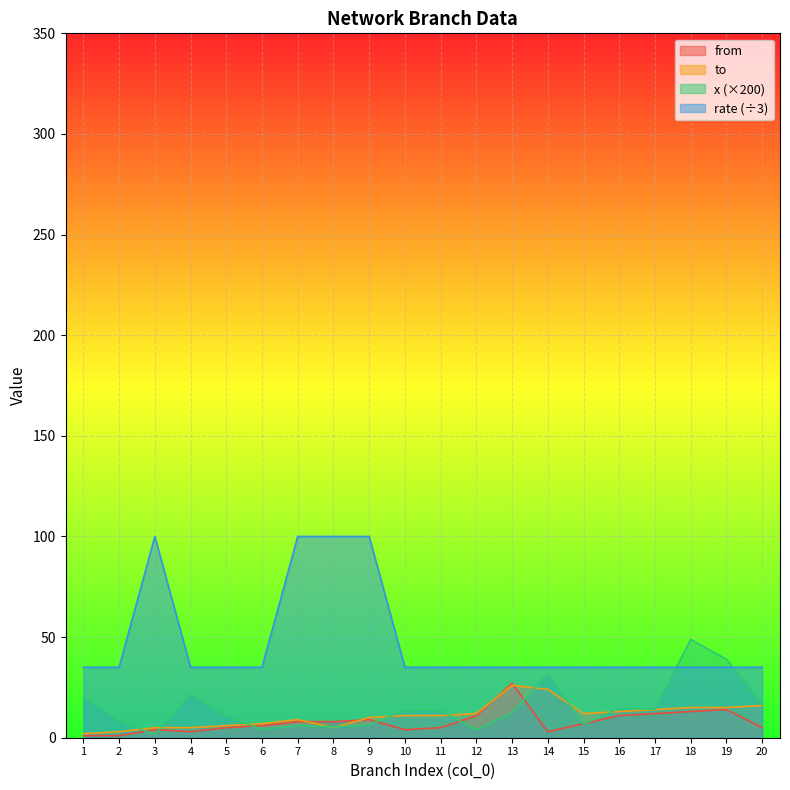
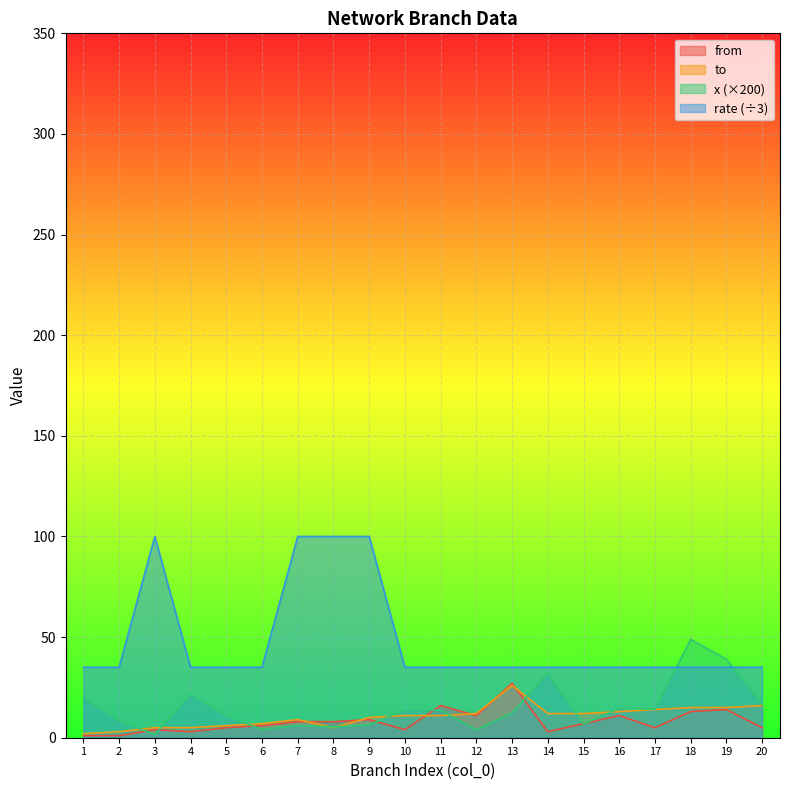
from, 11: 5 -> 16
to, 14: 24 -> 12
from, 17: 12 -> 5
